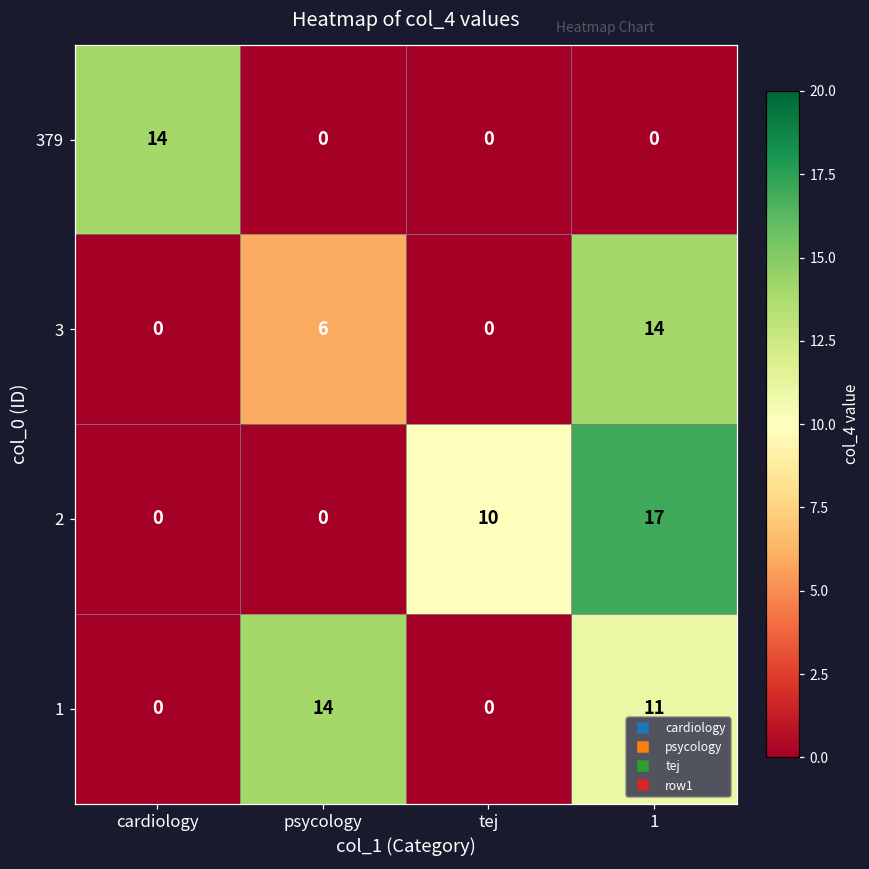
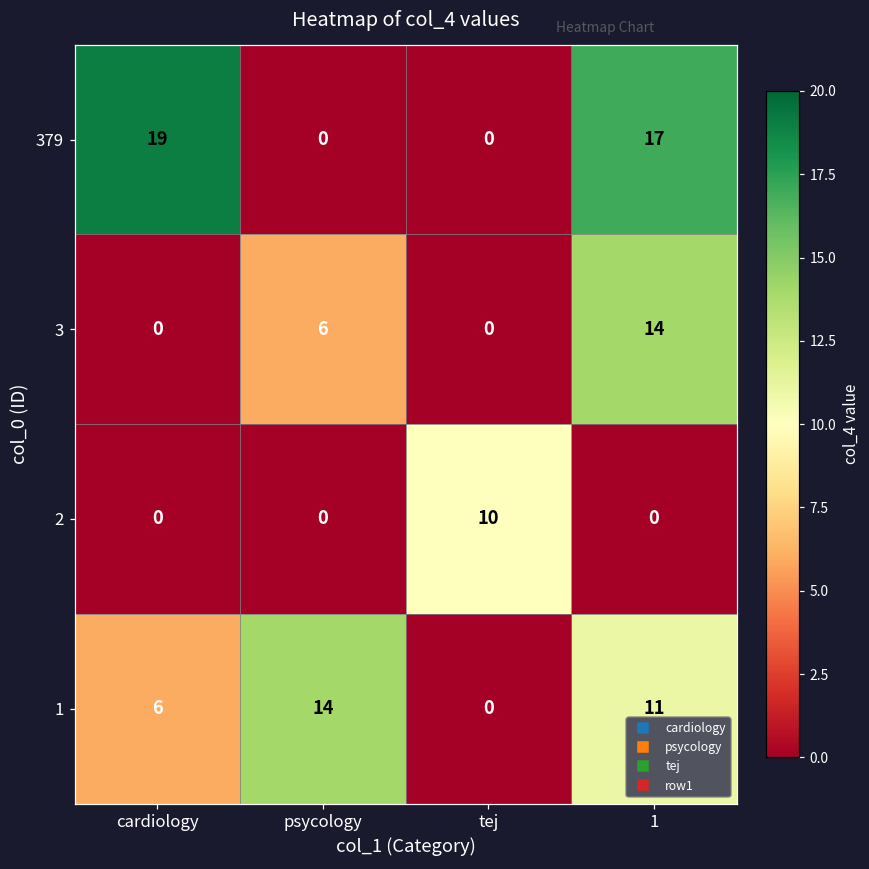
379, cardiology: 14 -> 19
379, 1: 0 -> 17
2, 1: 17 -> 0
1, cardiology: 0 -> 6
